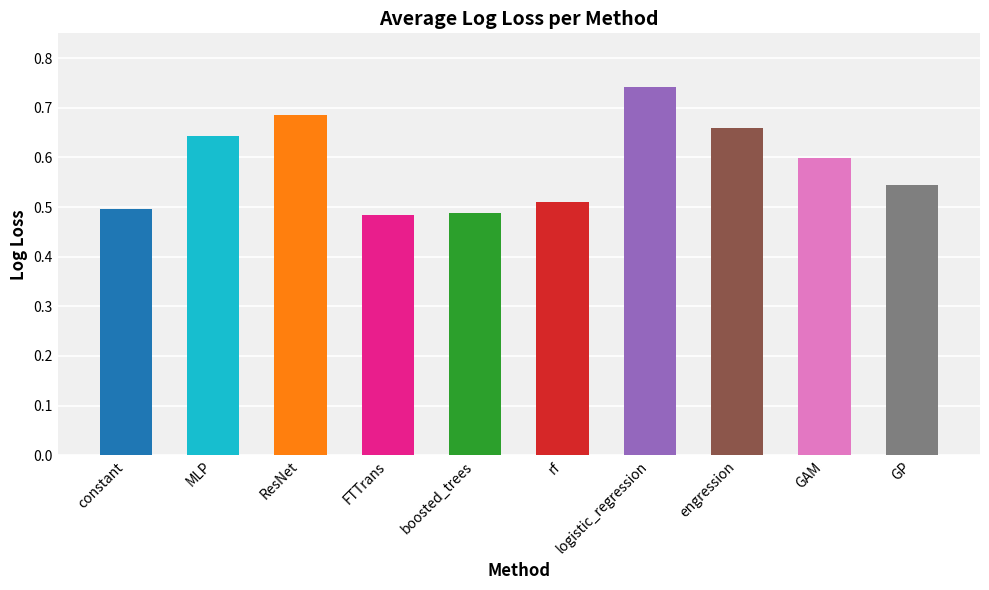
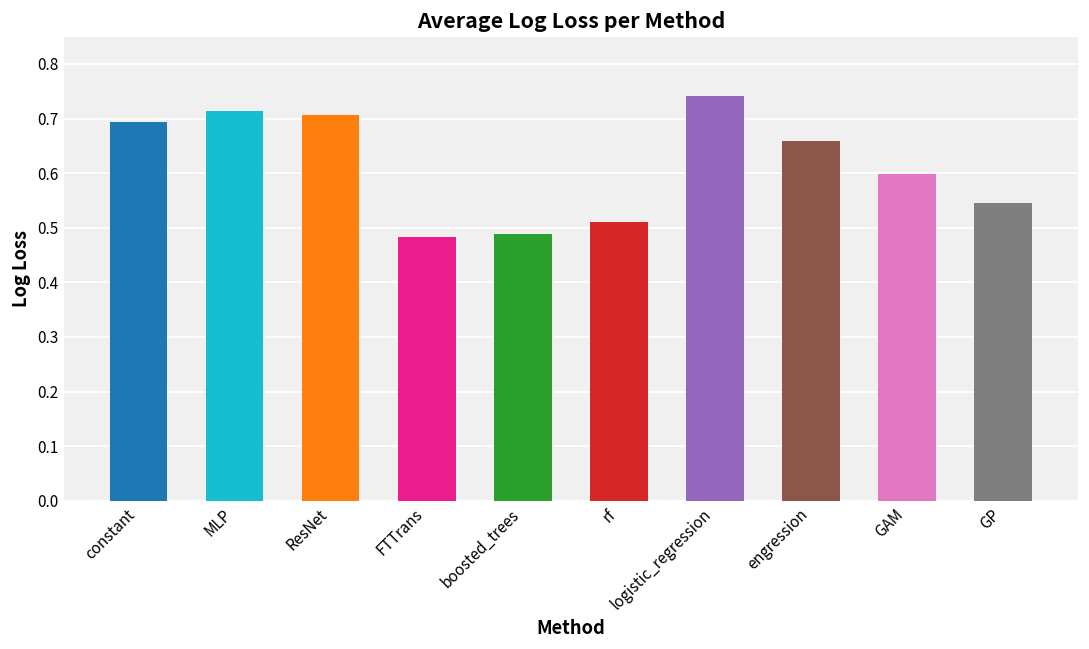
constant: 0.50 -> 0.69
MLP: 0.64 -> 0.71
ResNet: 0.68 -> 0.71
